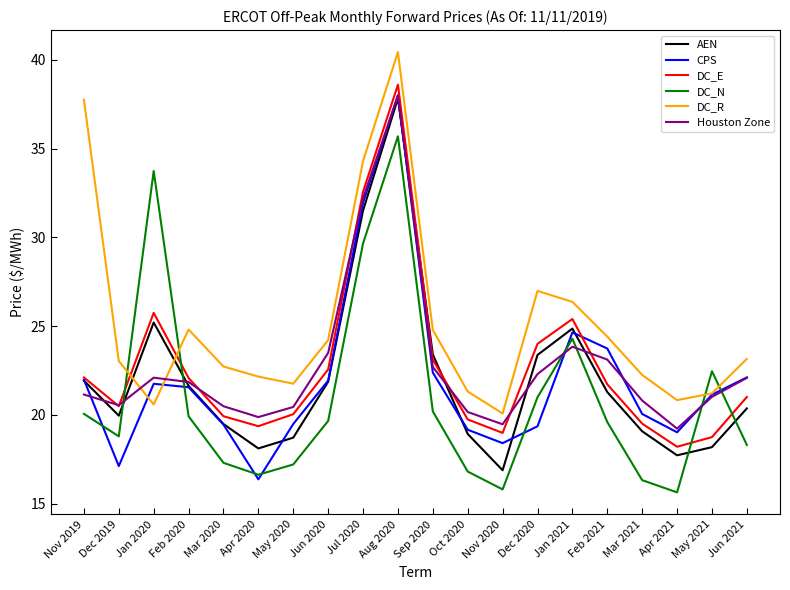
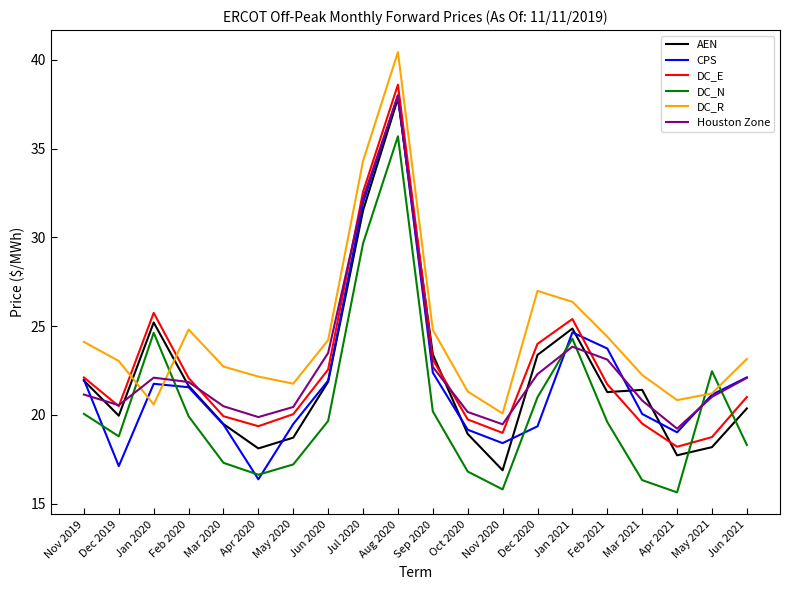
DC_R, Nov 2019: 37.8 -> 24.1
DC_N, Jan 2020: 33.7 -> 24.6
AEN, Mar 2021: 19.1 -> 21.4
